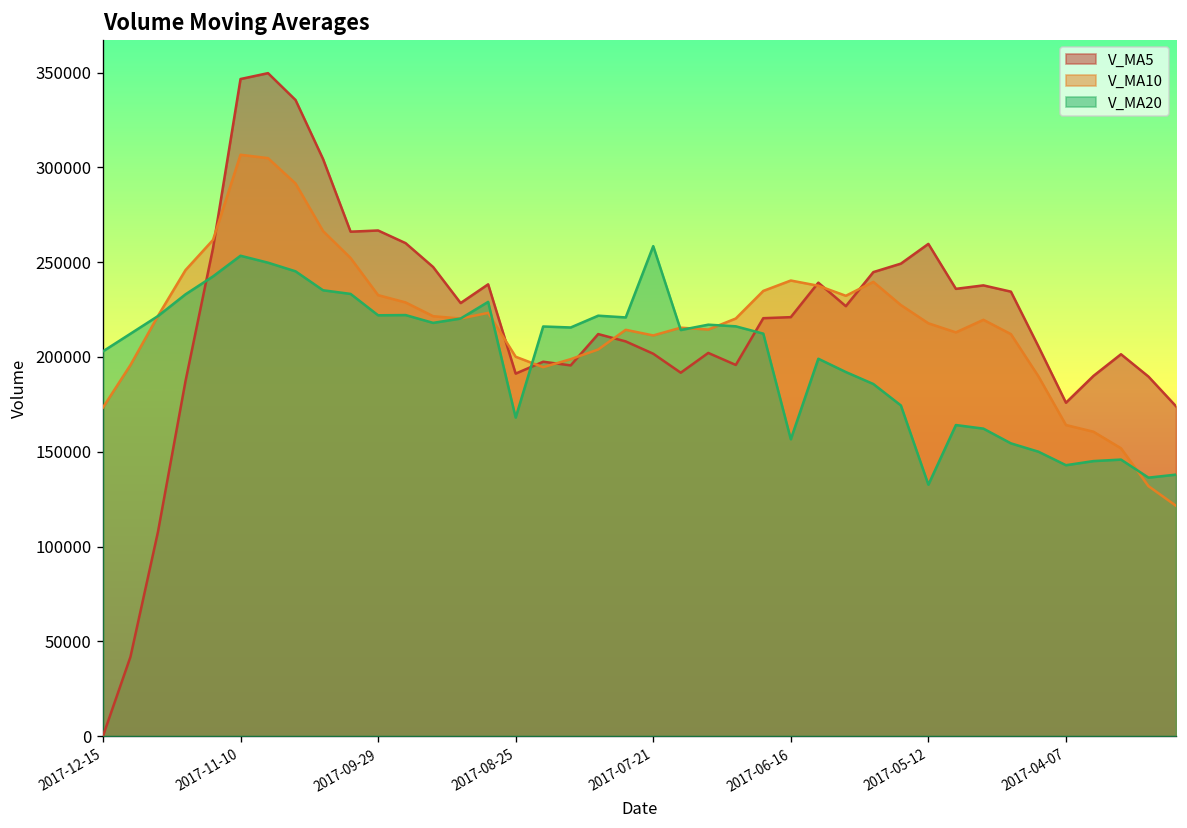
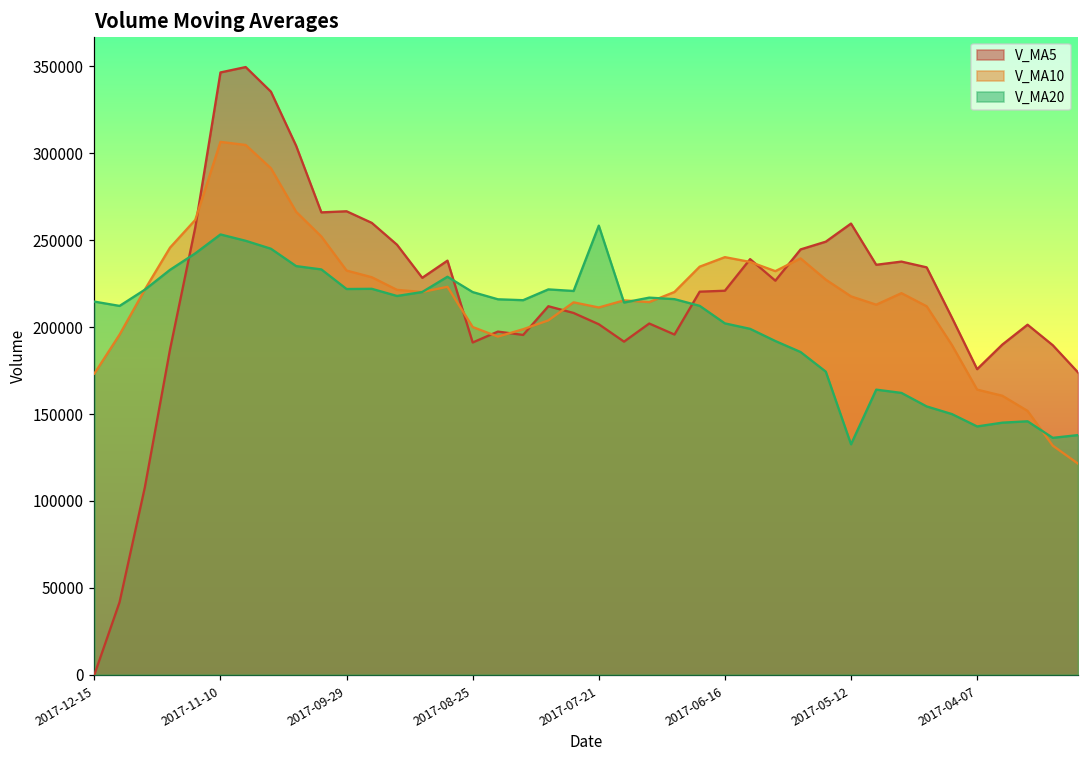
V_MA20, 2017-12-15: 203000 -> 215000
V_MA20, 2017-08-25: 168000 -> 220000
V_MA20, 2017-06-16: 157000 -> 202000
